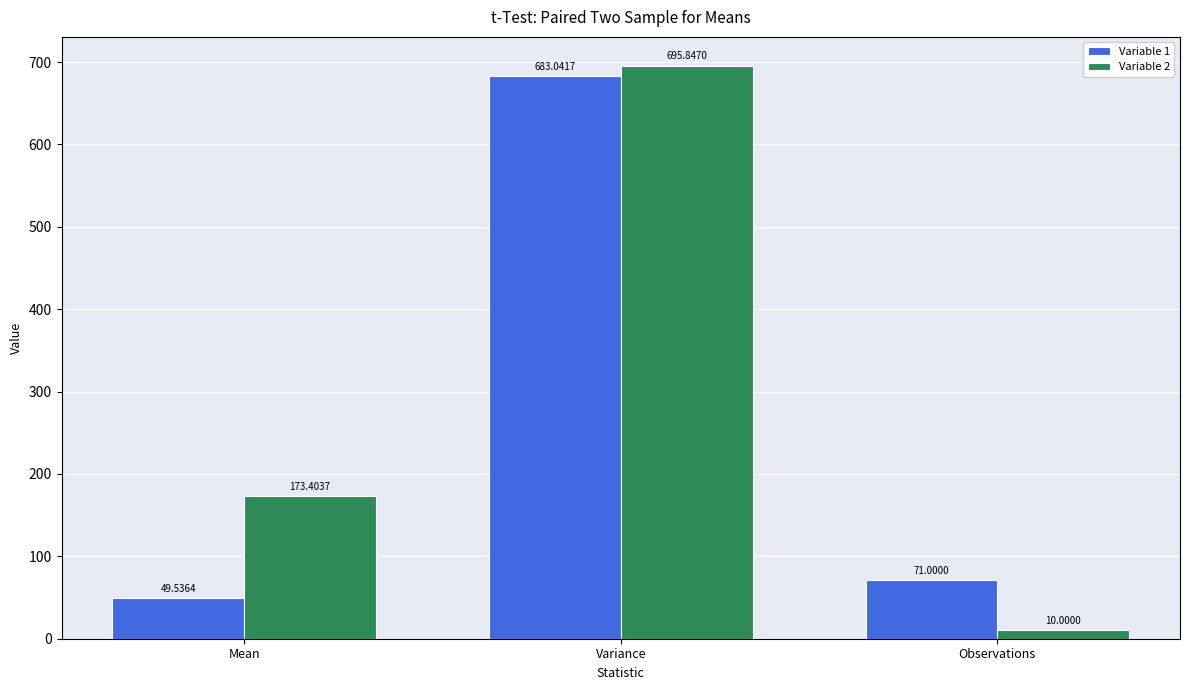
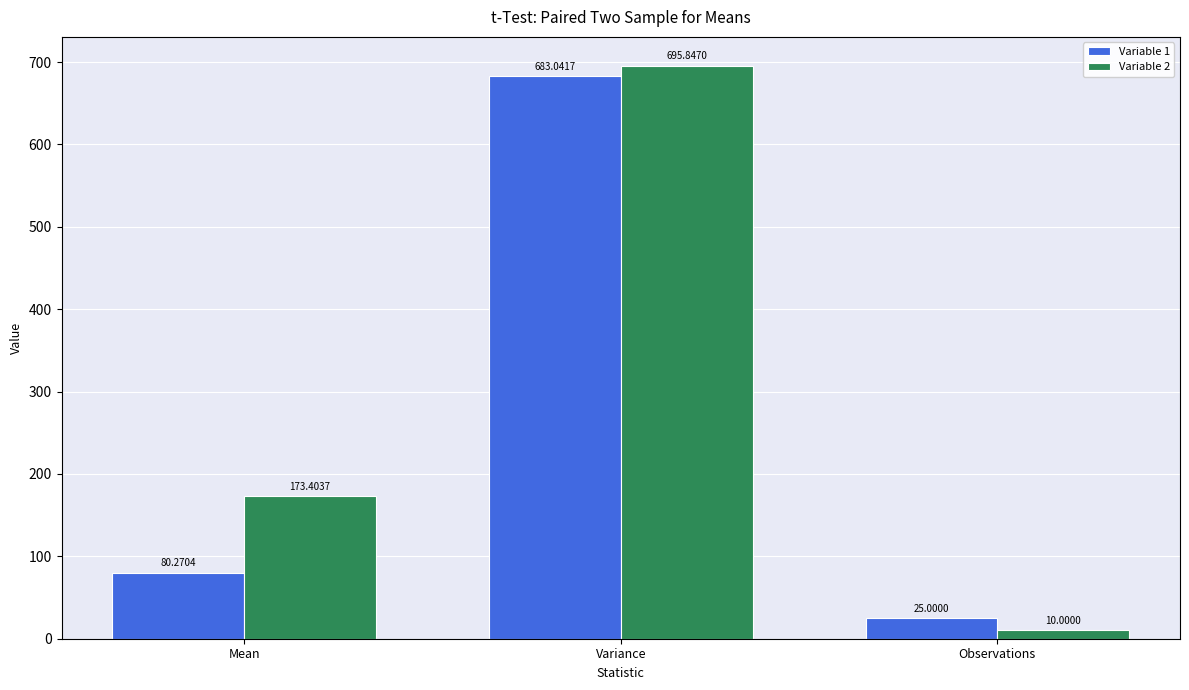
Variable 1, Mean: 49.5364 -> 80.2704
Variable 1, Observations: 71.0000 -> 25.0000
